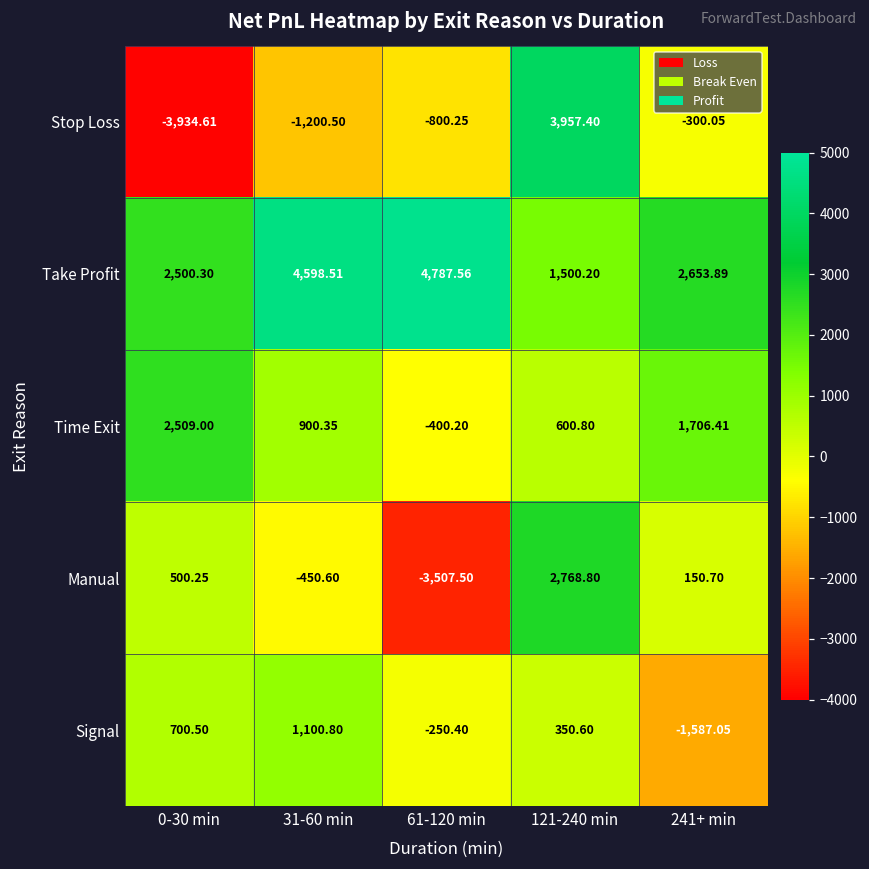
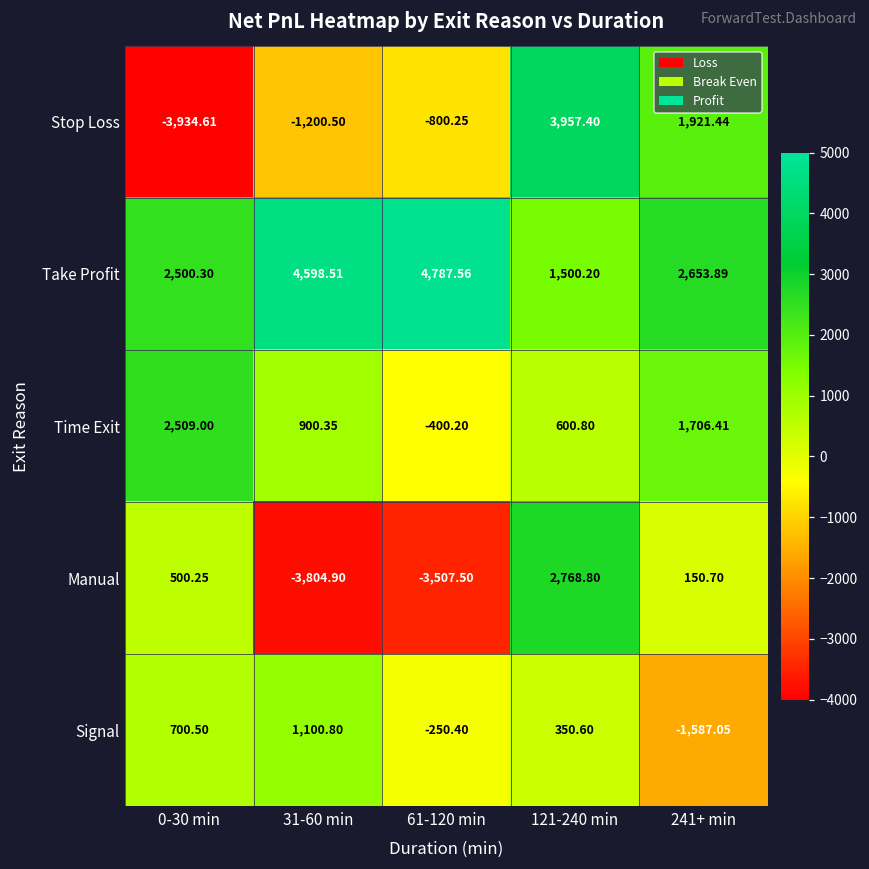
Stop Loss, 241+ min: -300.05 -> 1,921.44
Manual, 31-60 min: -450.60 -> -3,804.90
